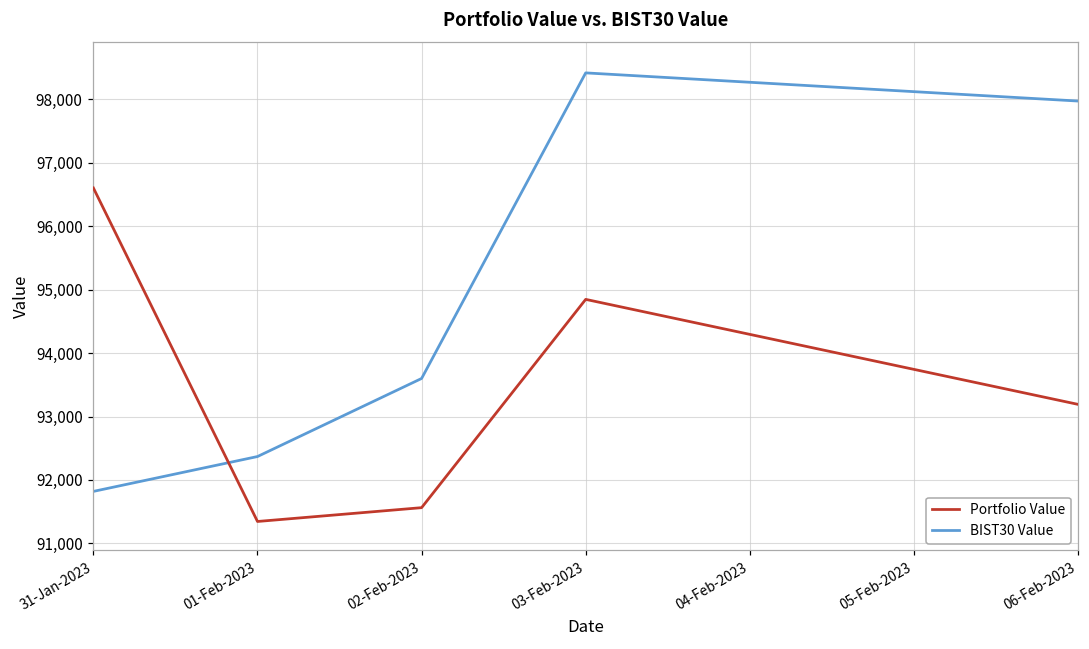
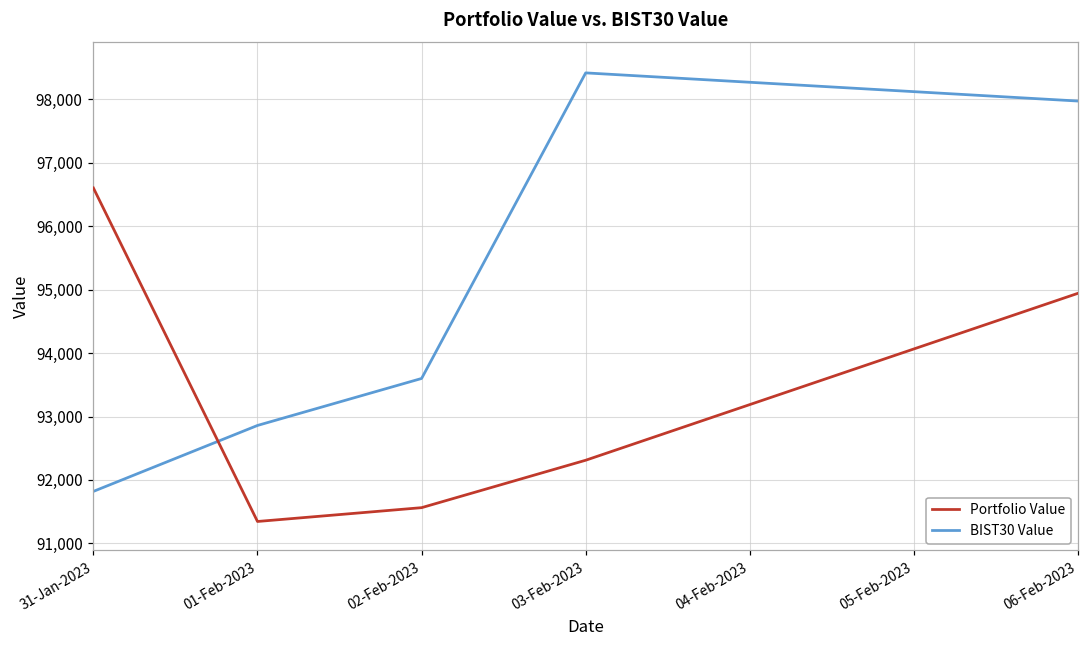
BIST30 Value, 01-Feb-2023: 92,400 -> 92,900
Portfolio Value, 03-Feb-2023: 94,800 -> 92,300
Portfolio Value, 06-Feb-2023: 93,200 -> 94,900
